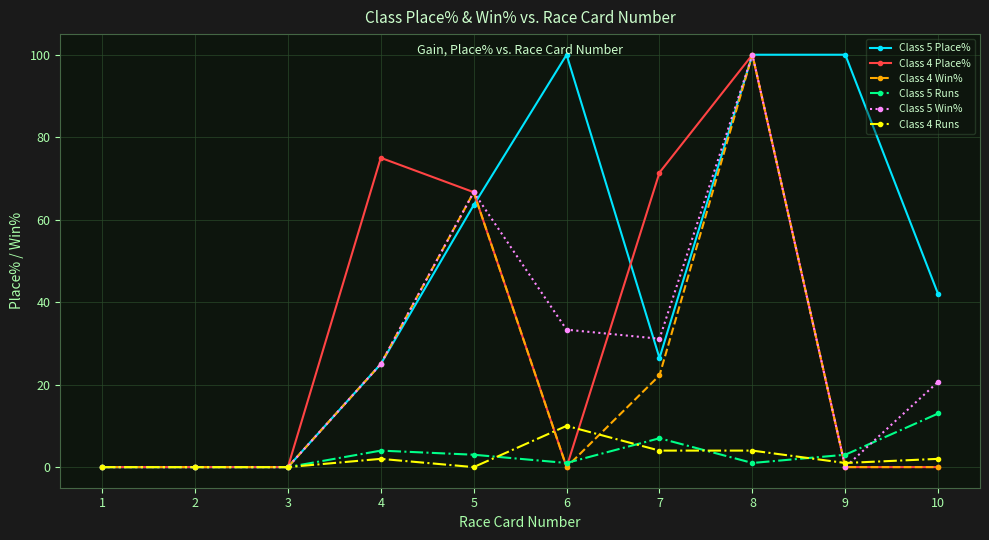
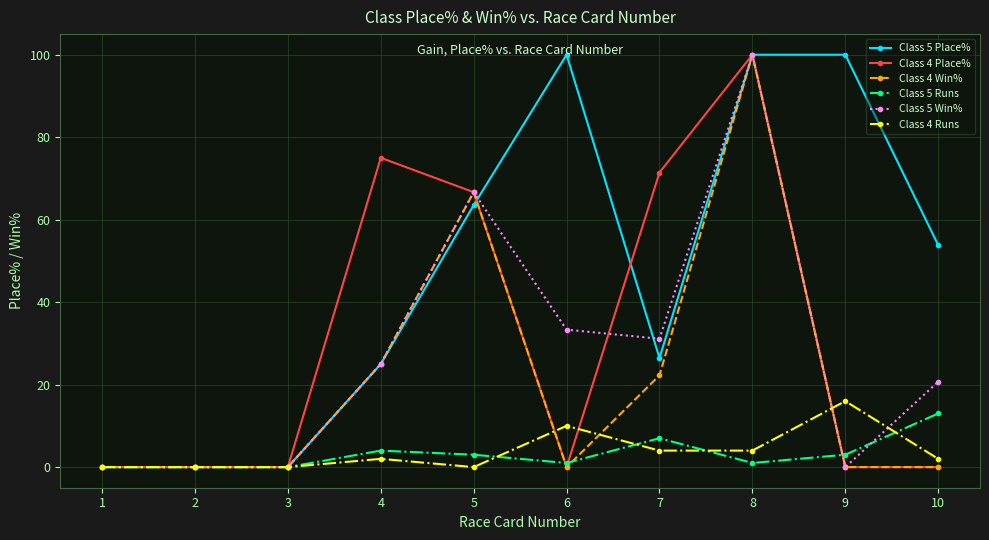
Class 4 Runs, 9: 1 -> 16
Class 5 Place%, 10: 42 -> 54
